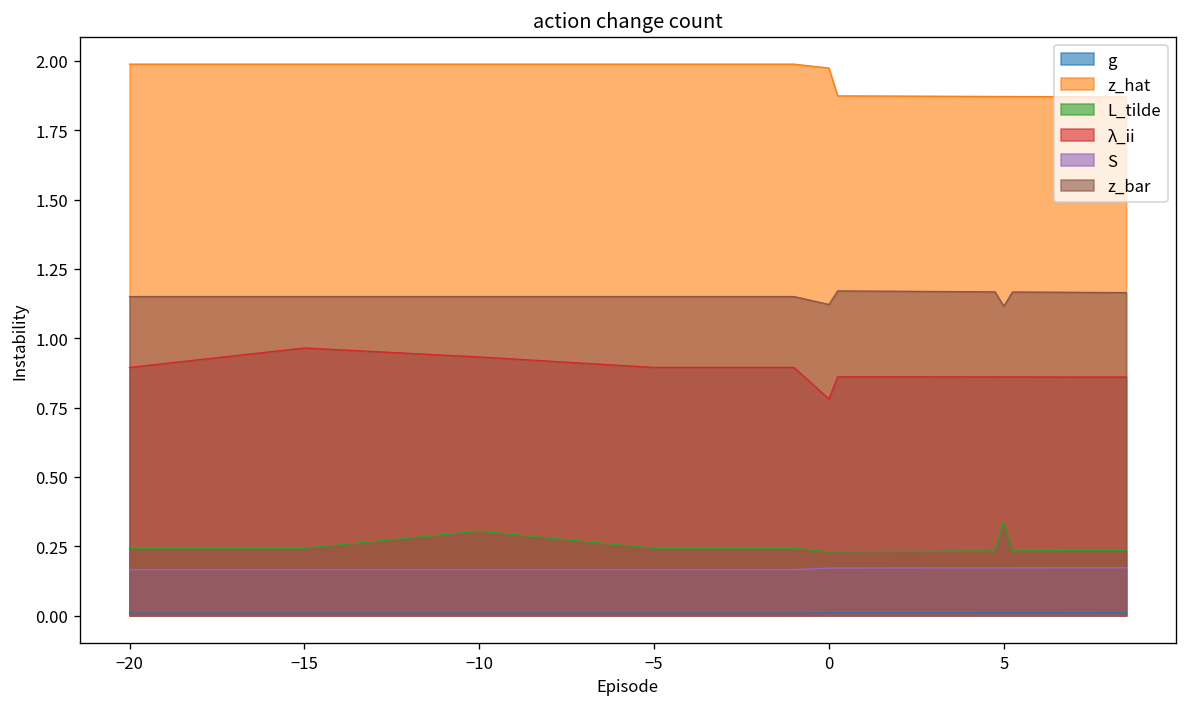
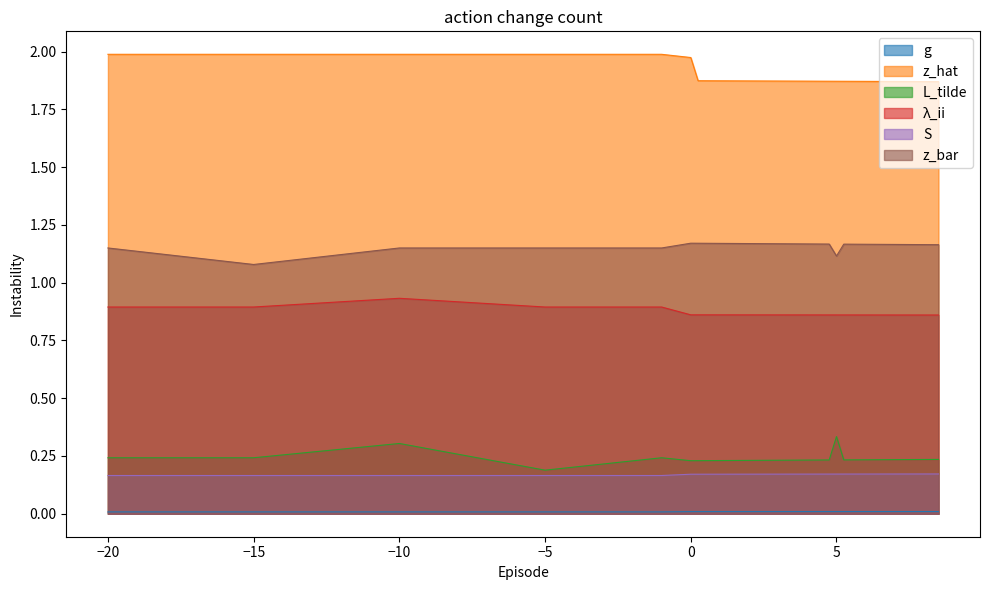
λ_ii, −15: 0.96 -> 0.89
z_bar, −15: 1.15 -> 1.08
L_tilde, −5: 0.24 -> 0.19
λ_ii, 0: 0.78 -> 0.86
z_bar, 0: 1.12 -> 1.17
